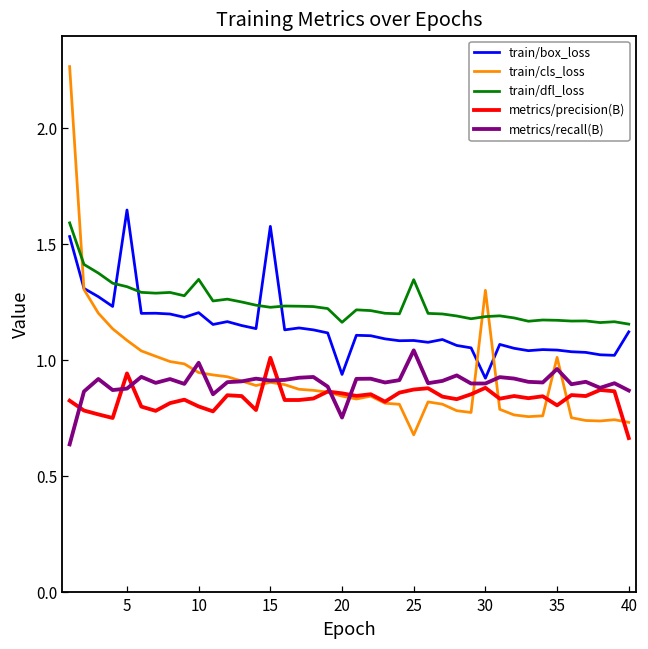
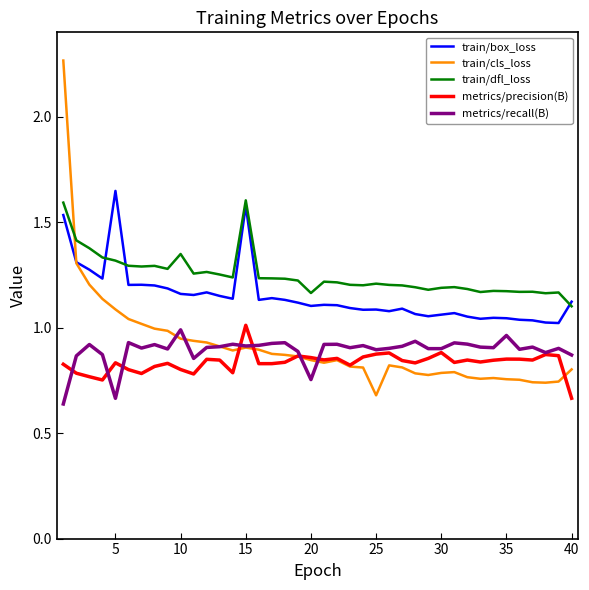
metrics/precision(B), 5: 0.94 -> 0.83
metrics/recall(B), 5: 0.88 -> 0.66
train/box_loss, 10: 1.21 -> 1.16
train/dfl_loss, 15: 1.23 -> 1.60
train/box_loss, 20: 0.94 -> 1.10
train/dfl_loss, 25: 1.35 -> 1.21
metrics/recall(B), 25: 1.04 -> 0.90
train/box_loss, 30: 0.92 -> 1.06
train/cls_loss, 30: 1.30 -> 0.79
train/cls_loss, 35: 1.01 -> 0.76
metrics/precision(B), 35: 0.81 -> 0.85
train/cls_loss, 40: 0.73 -> 0.80
train/dfl_loss, 40: 1.16 -> 1.10
